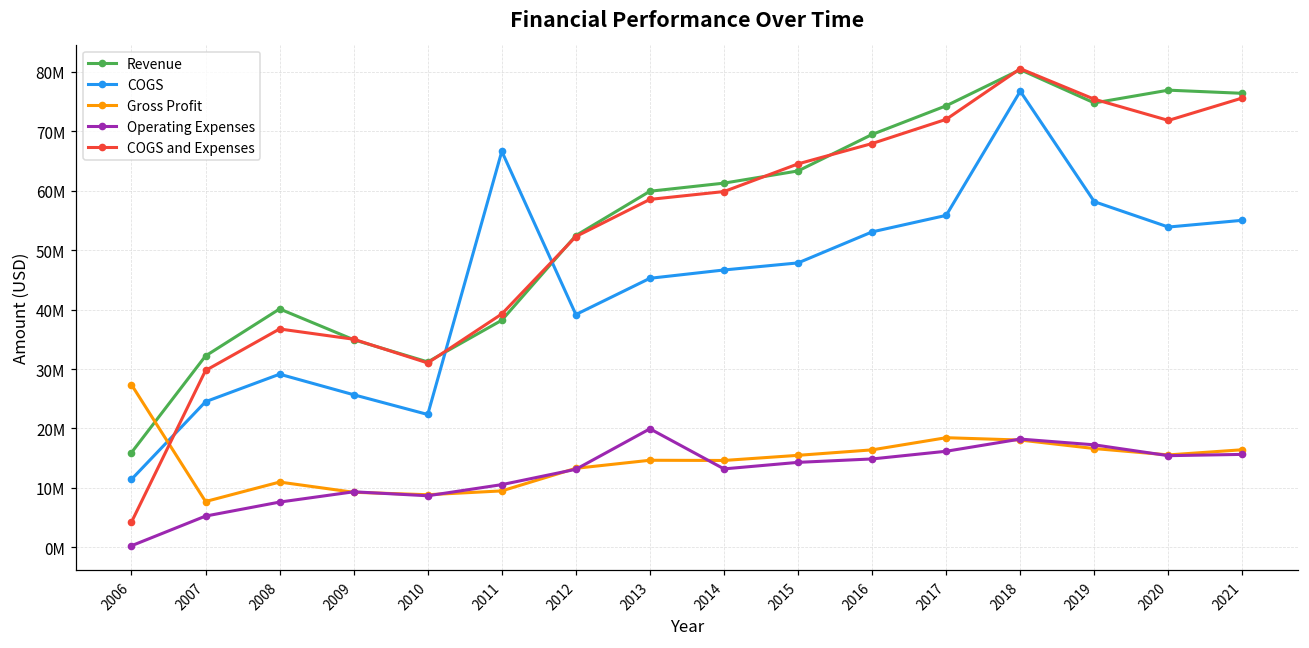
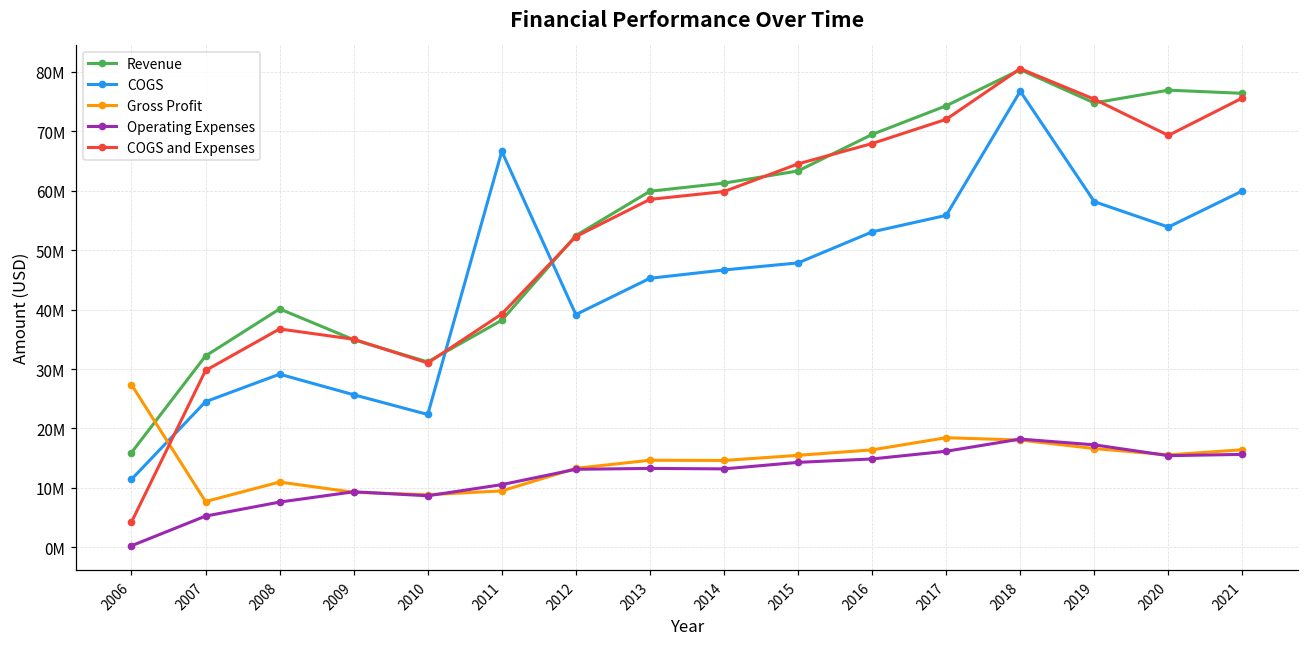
Operating Expenses, 2013: 20000000 -> 13000000
COGS and Expenses, 2020: 72000000 -> 69000000
COGS, 2021: 55000000 -> 60000000
